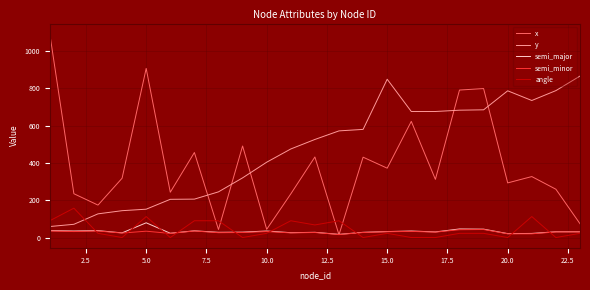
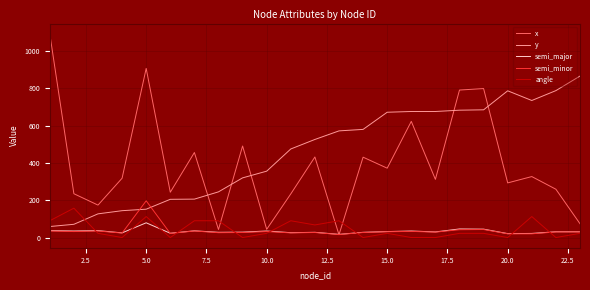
semi_minor, 5.0: 30 -> 200
y, 10.0: 400 -> 360
y, 15.0: 850 -> 670
